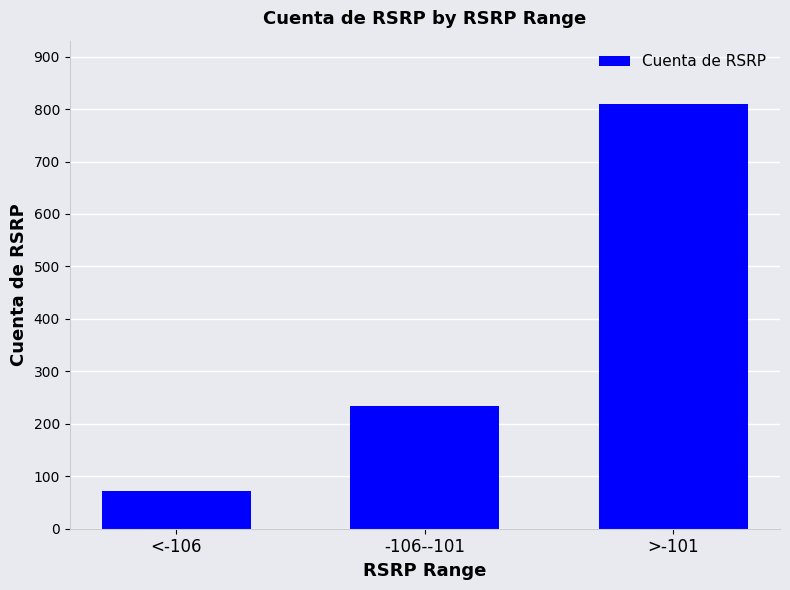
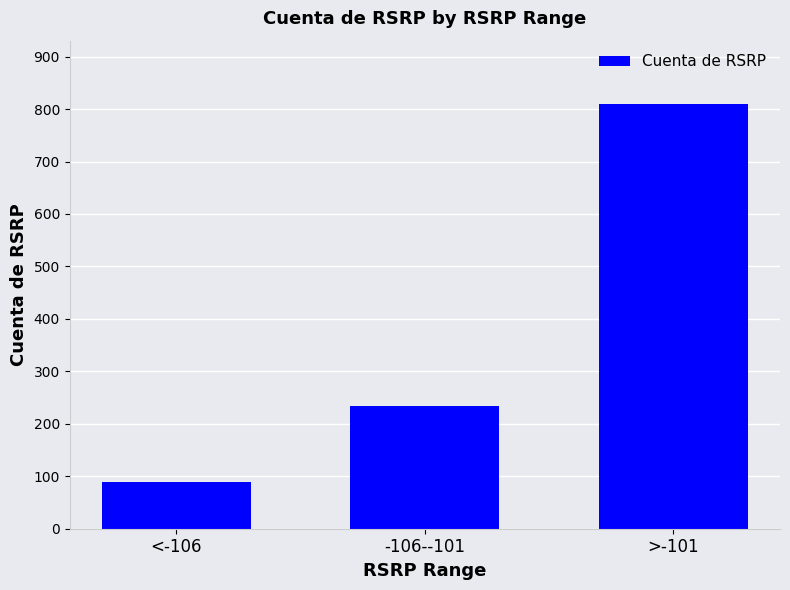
<-106: 70 -> 90
